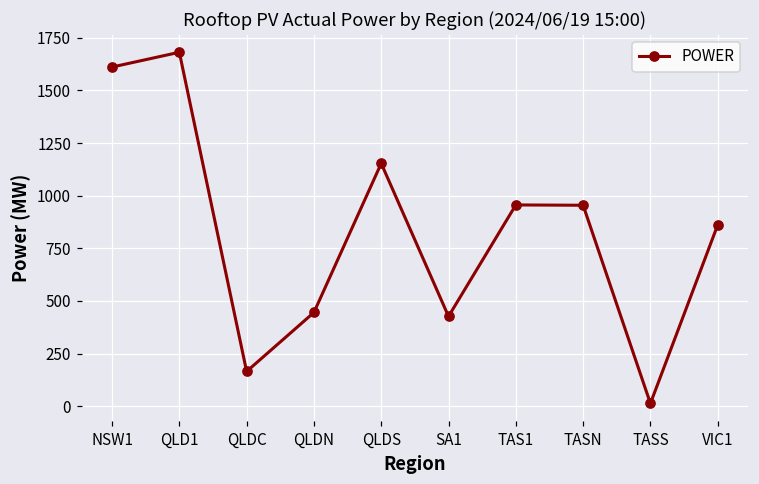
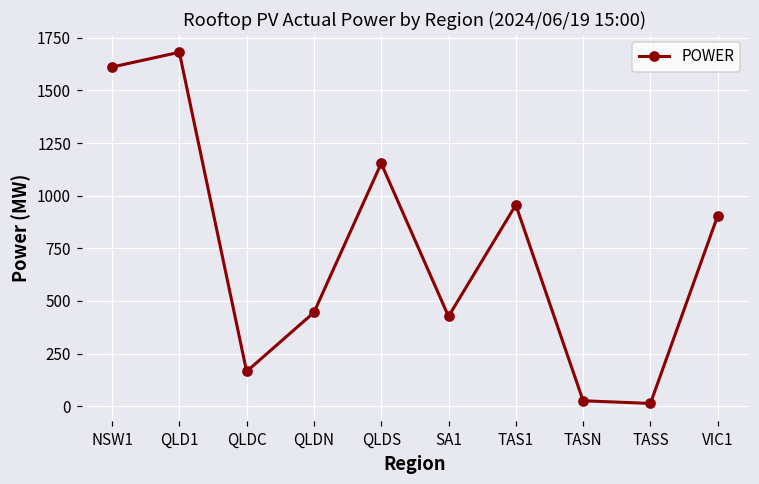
TASN: 950 -> 30
VIC1: 860 -> 910
